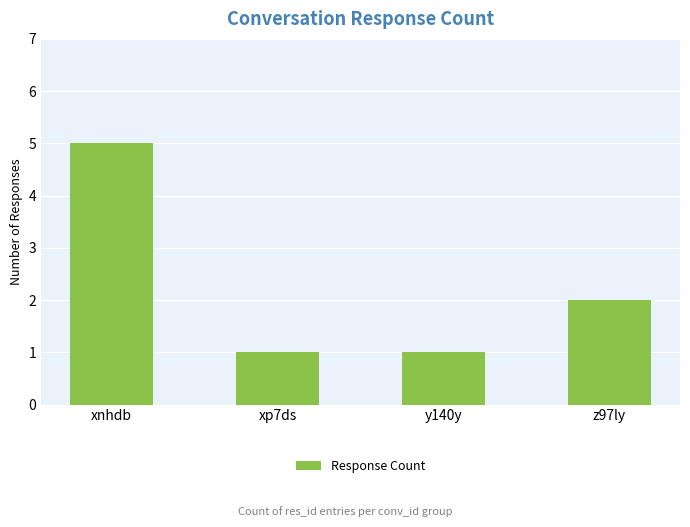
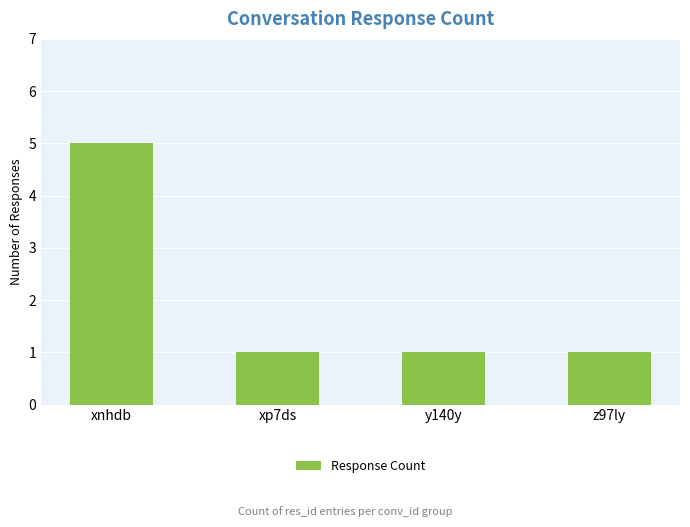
z97ly: 2 -> 1
